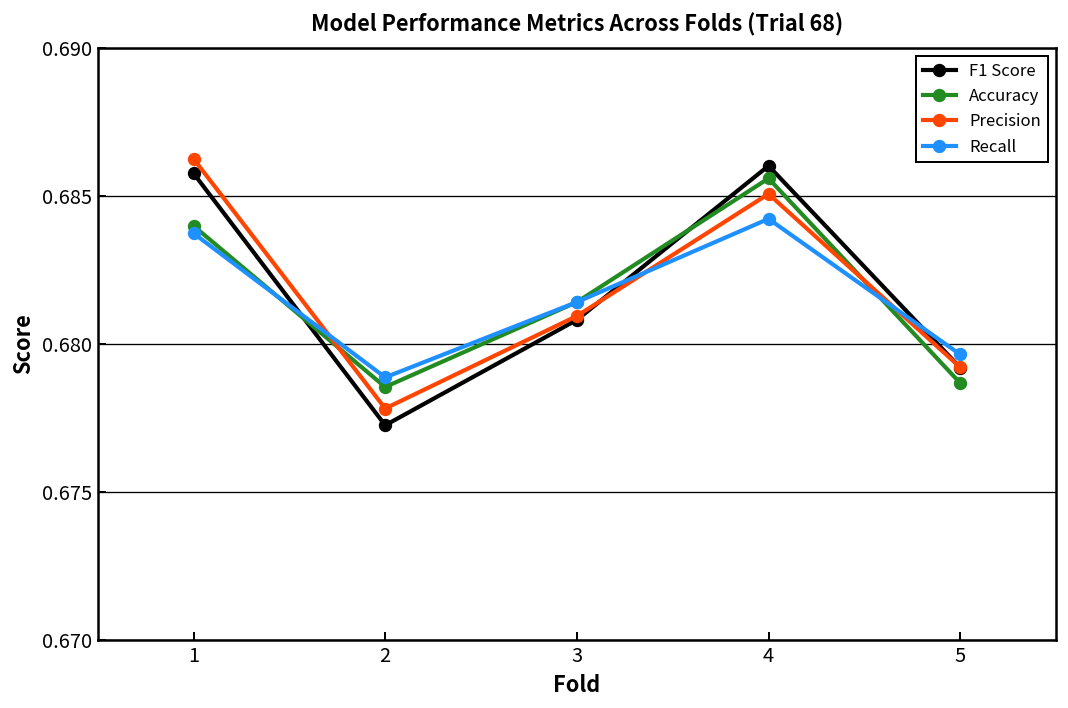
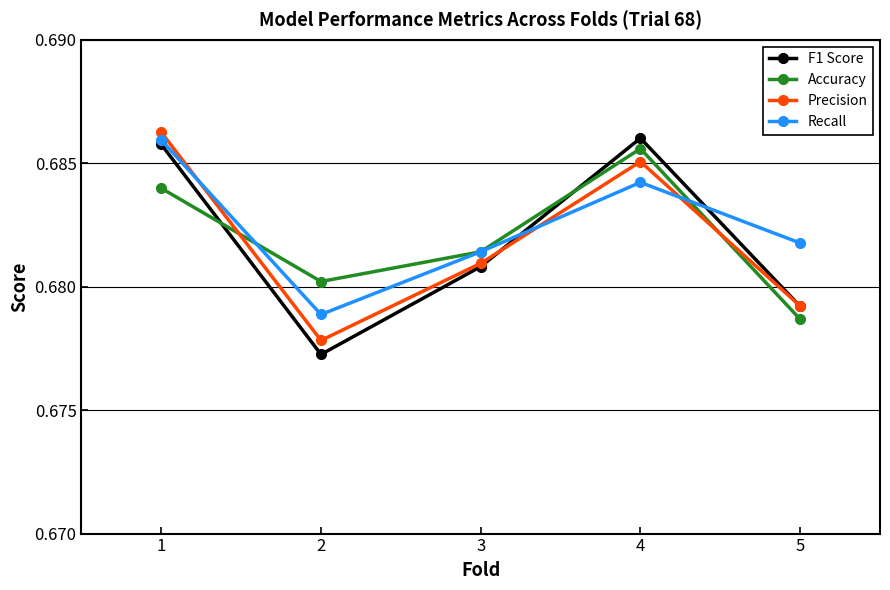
Recall, 1: 0.6837 -> 0.6859
Accuracy, 2: 0.6785 -> 0.6802
Recall, 5: 0.6796 -> 0.6818
